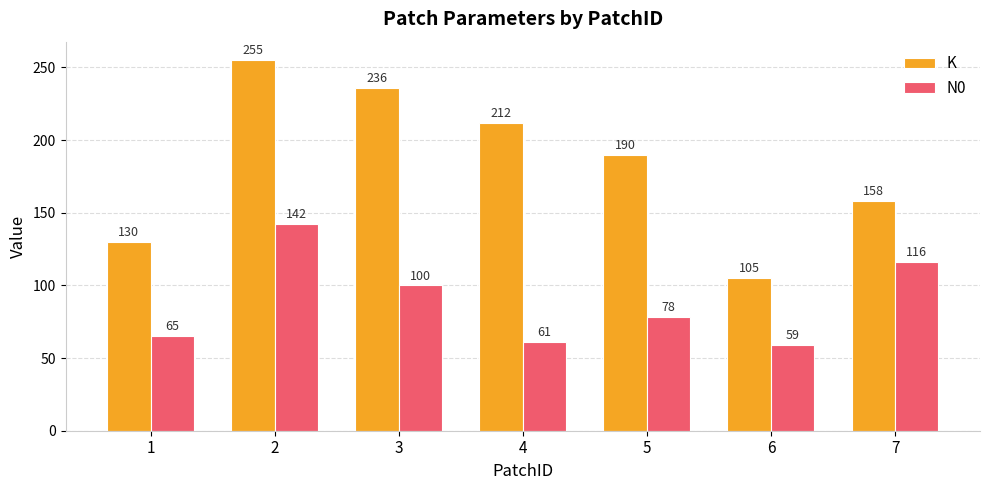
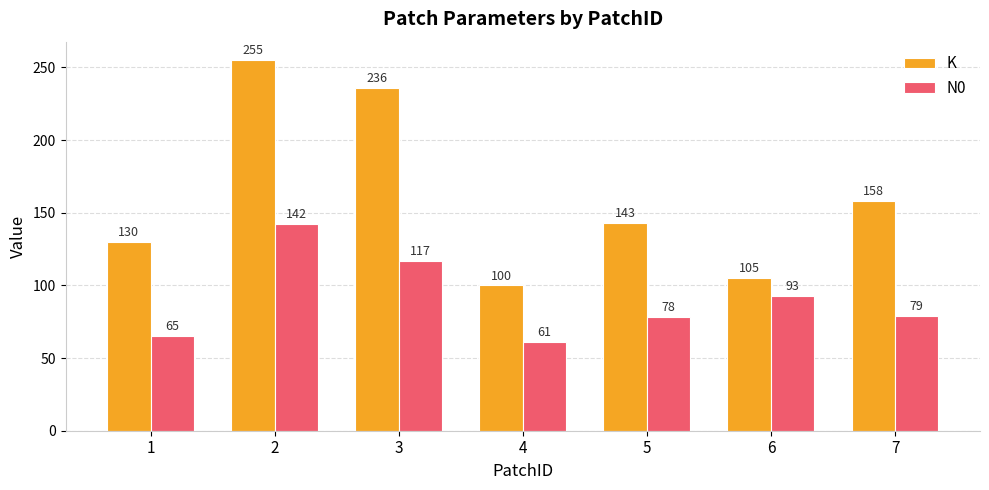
N0, 3: 100 -> 117
K, 4: 212 -> 100
K, 5: 190 -> 143
N0, 6: 59 -> 93
N0, 7: 116 -> 79
